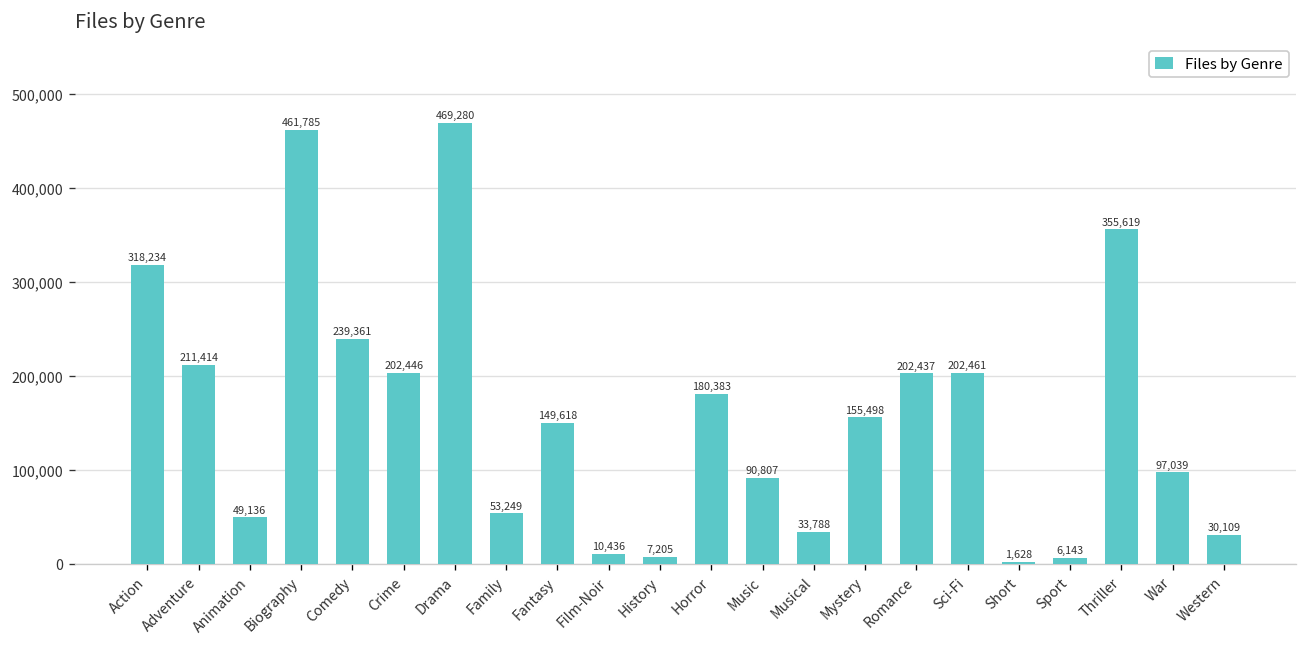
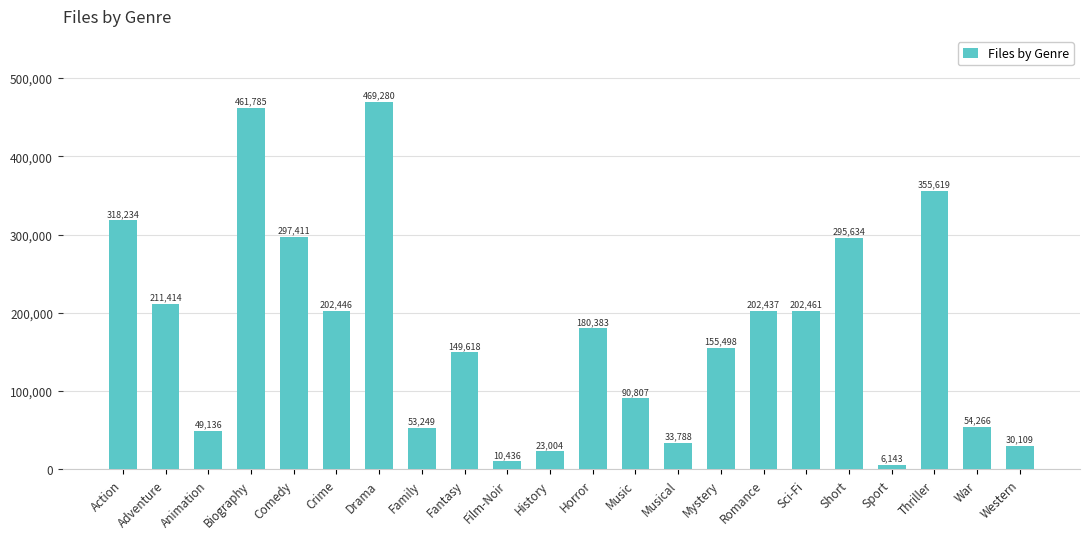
Comedy: 239,361 -> 297,411
History: 7,205 -> 23,004
Short: 1,628 -> 295,634
War: 97,039 -> 54,266
